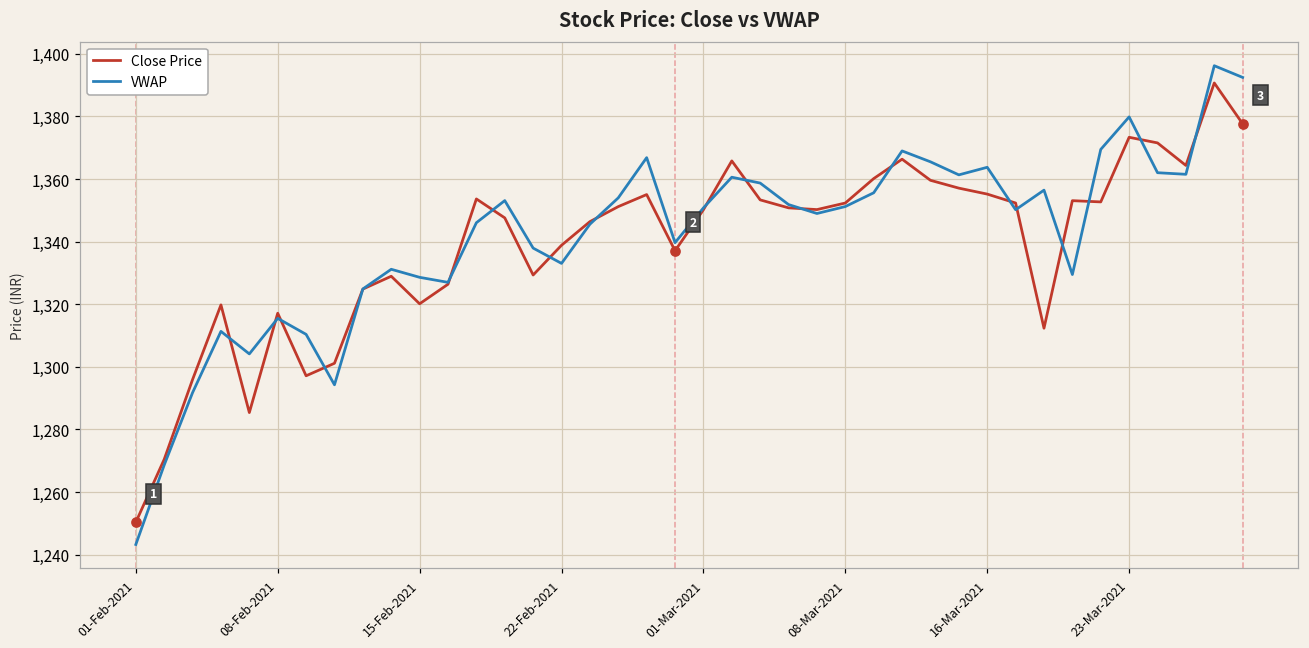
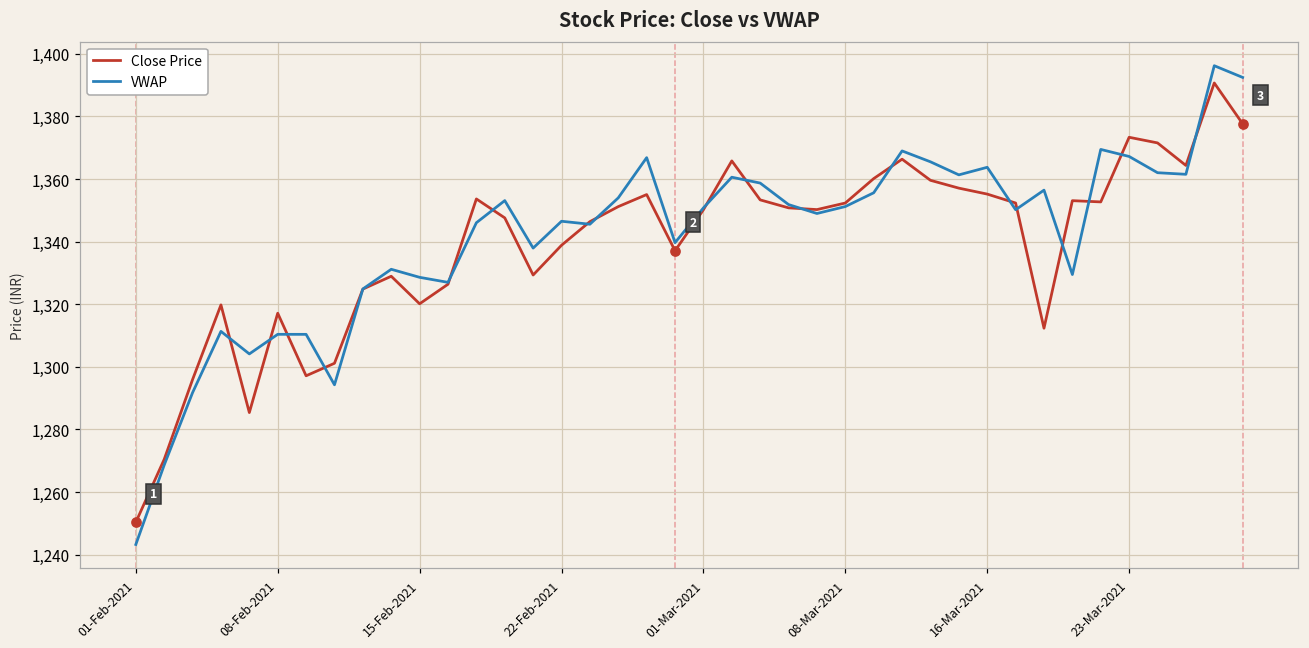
VWAP, 08-Feb-2021: 1,316 -> 1,310
VWAP, 22-Feb-2021: 1,333 -> 1,347
VWAP, 23-Mar-2021: 1,380 -> 1,367
